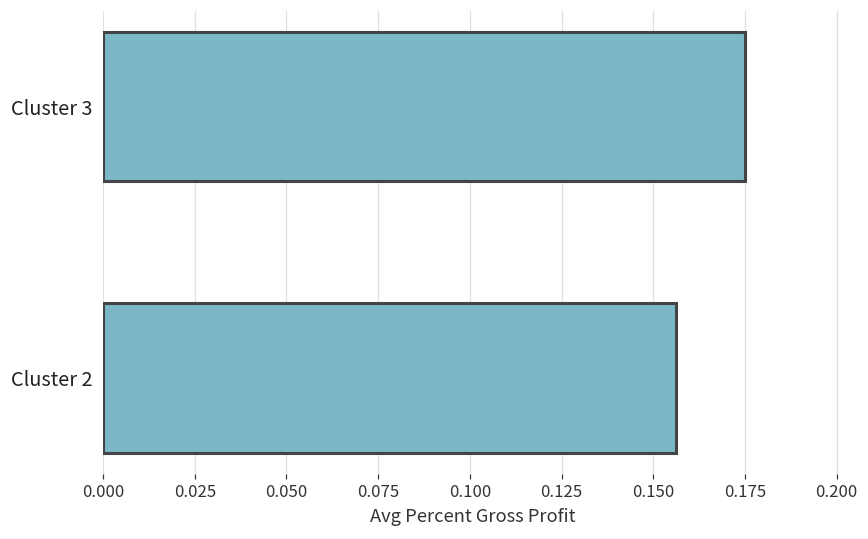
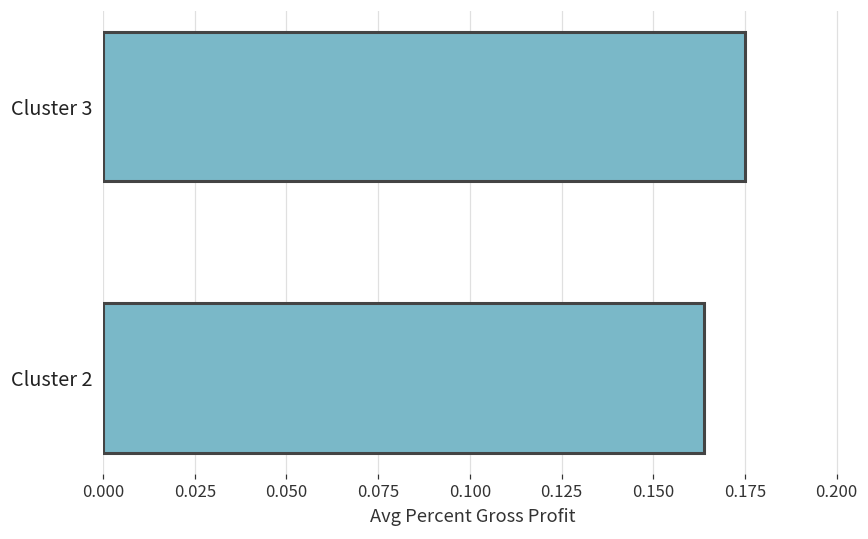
Cluster 2: 0.156 -> 0.164
